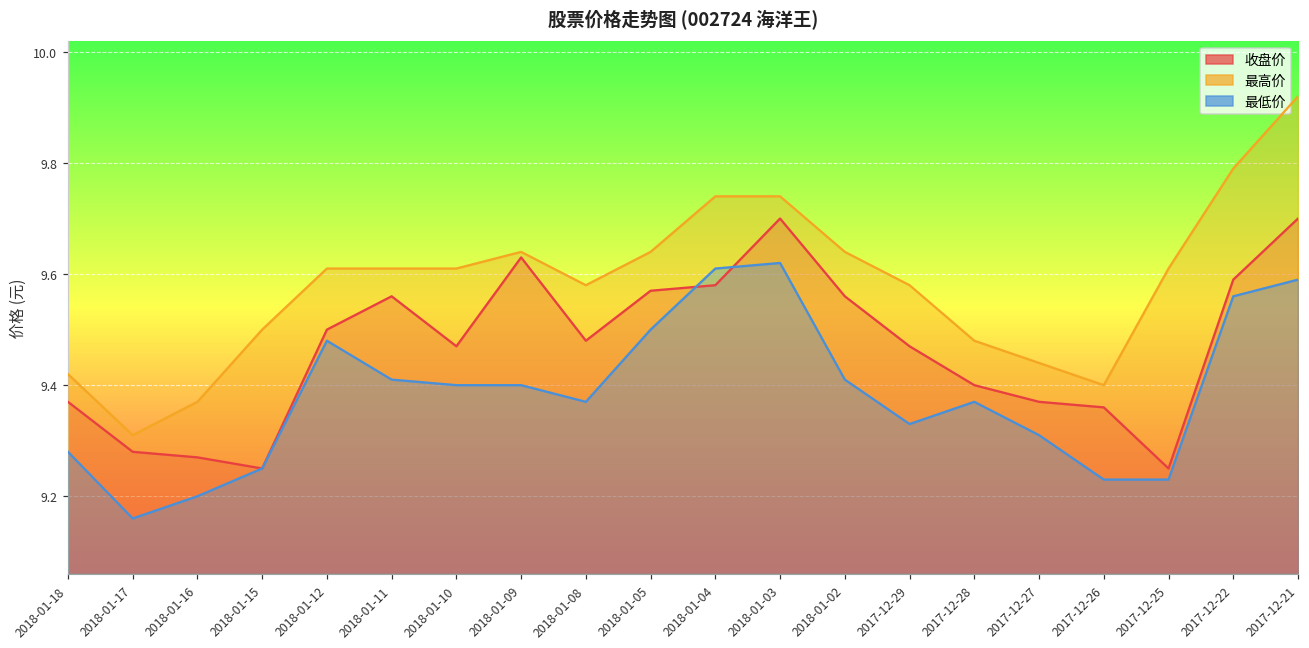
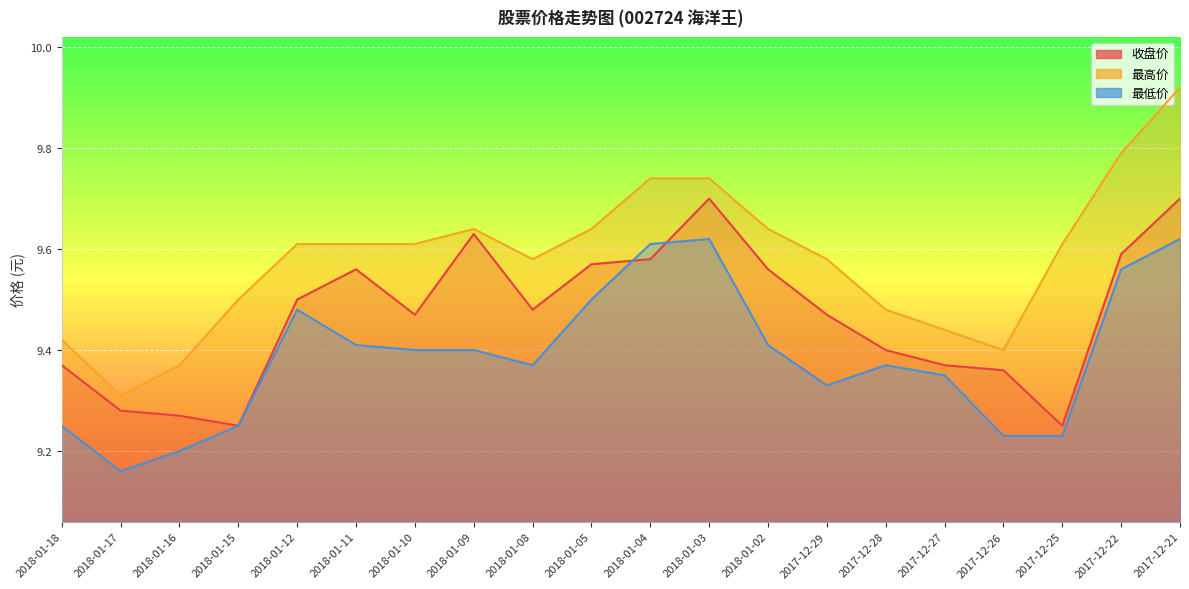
最低价, 2018-01-18: 9.28 -> 9.25
最低价, 2017-12-27: 9.31 -> 9.35
最低价, 2017-12-21: 9.59 -> 9.62
